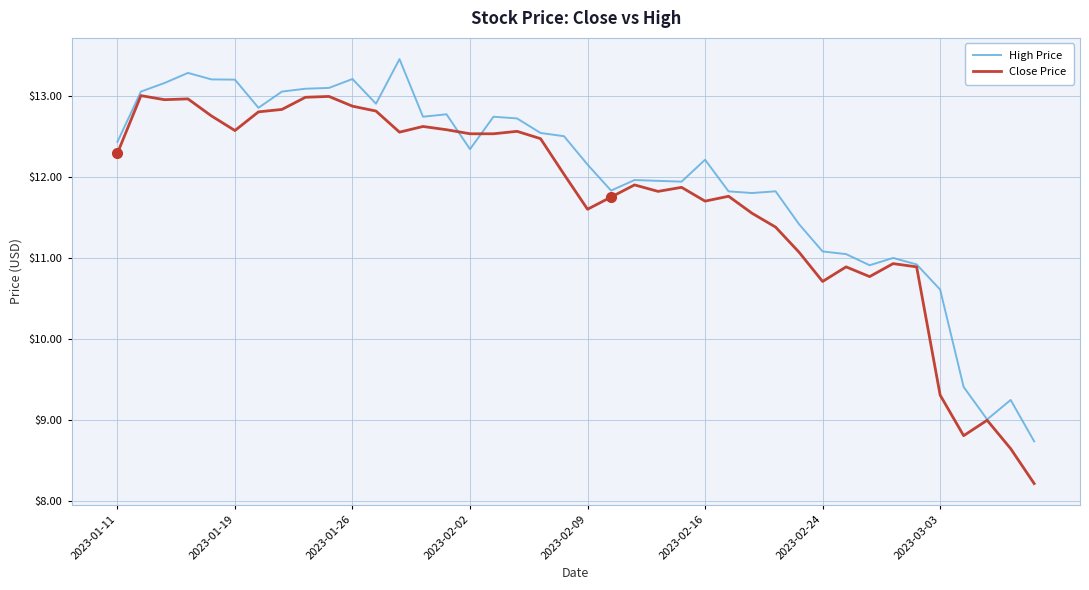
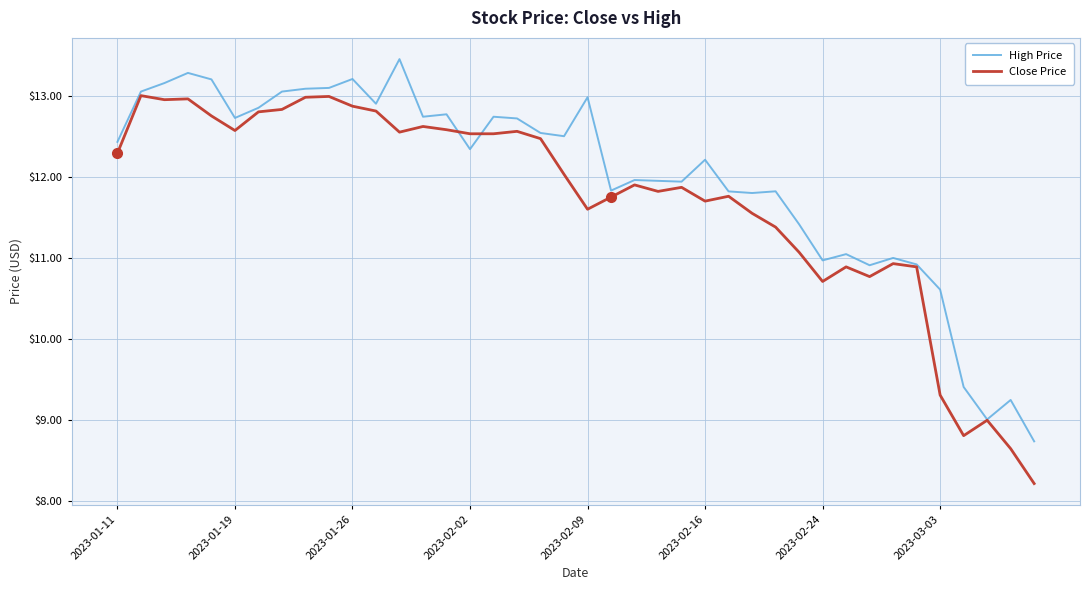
High Price, 2023-01-19: $13.2 -> $12.7
High Price, 2023-02-09: $12.2 -> $13.0
High Price, 2023-02-24: $11.1 -> $11.0
